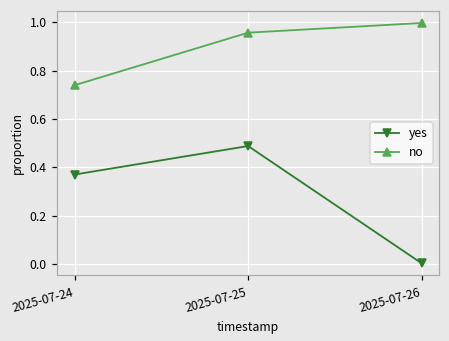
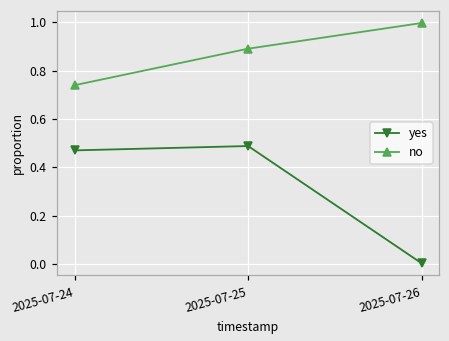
yes, 2025-07-24: 0.37 -> 0.47
no, 2025-07-25: 0.96 -> 0.89
